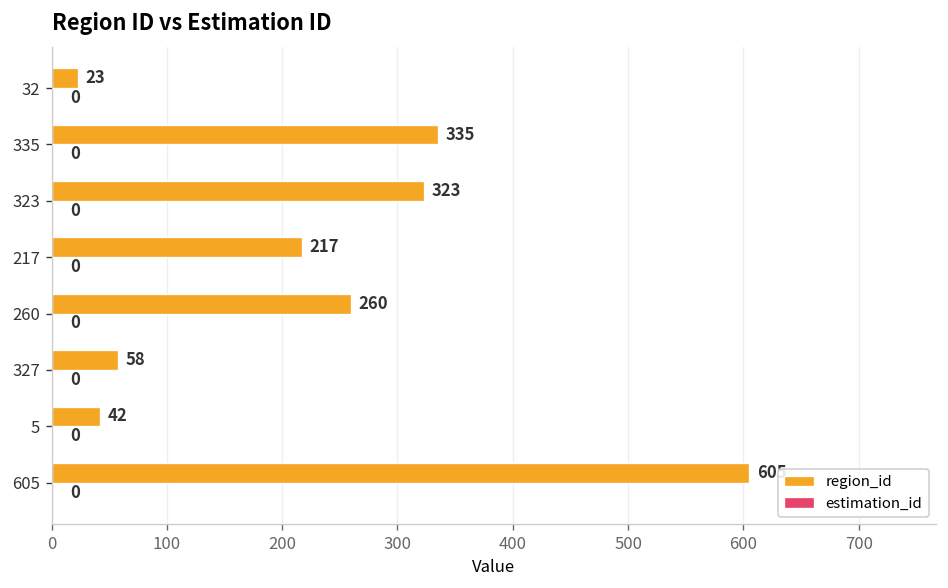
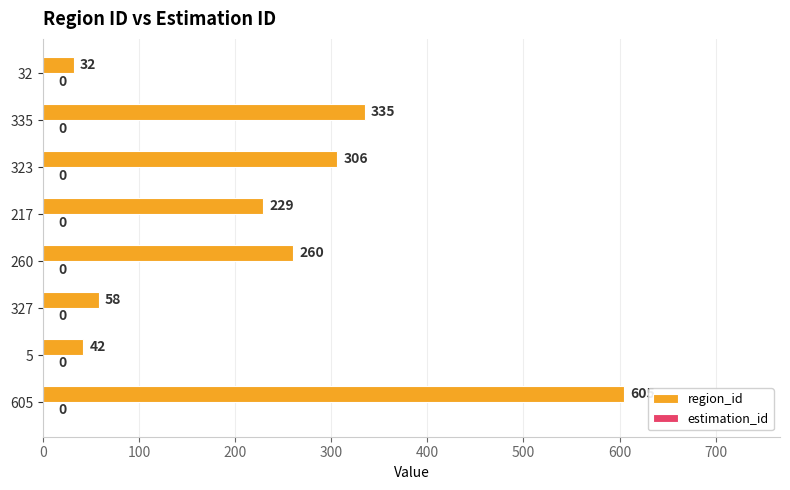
region_id, 32: 23 -> 32
region_id, 323: 323 -> 306
region_id, 217: 217 -> 229
